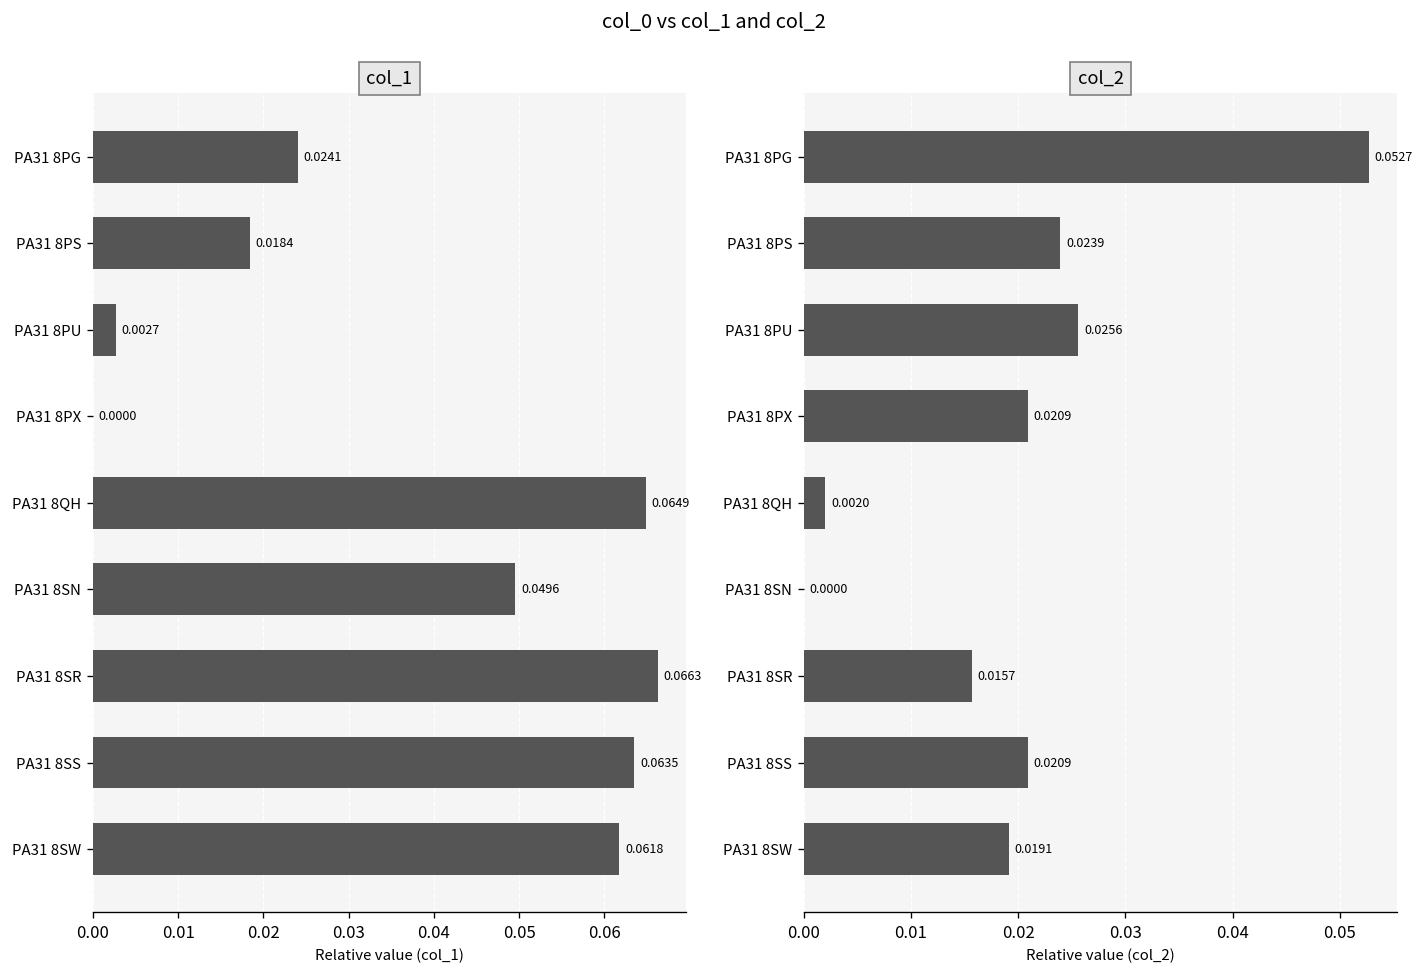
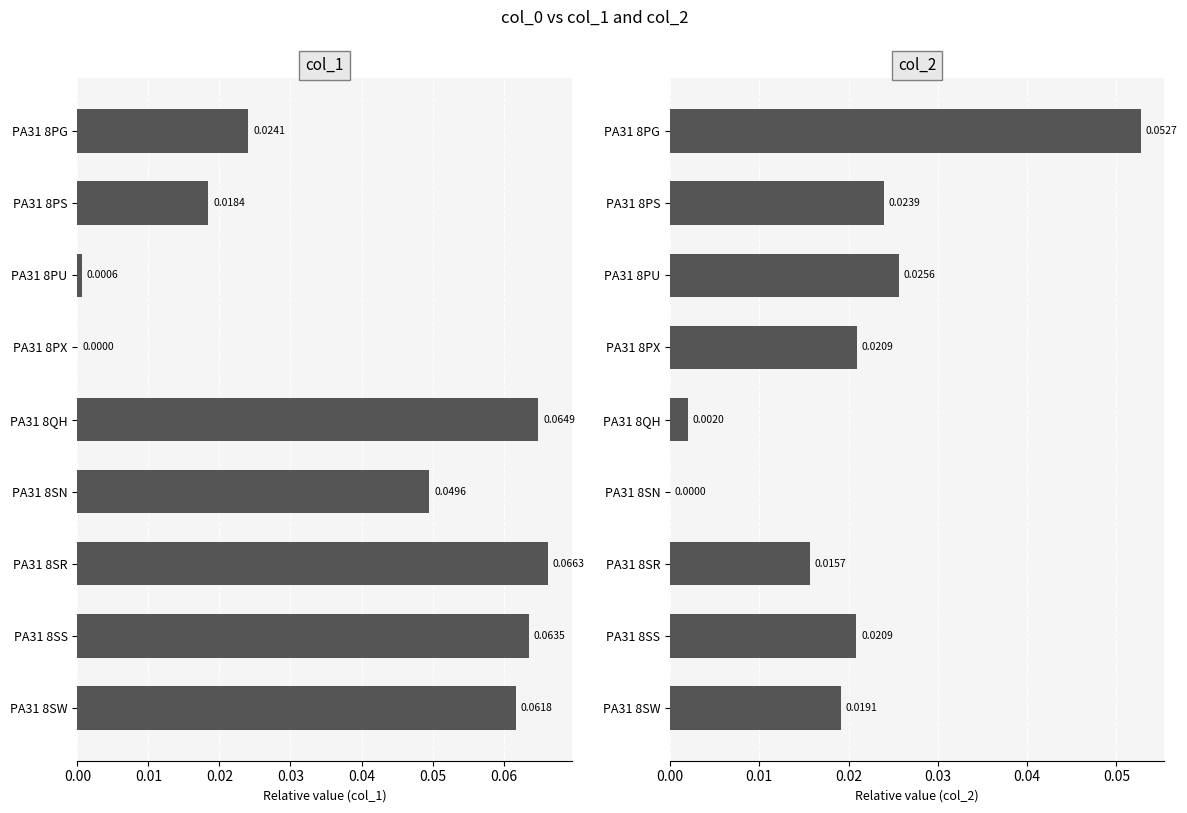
col_1, PA31 8PU: 0.0027 -> 0.0006
